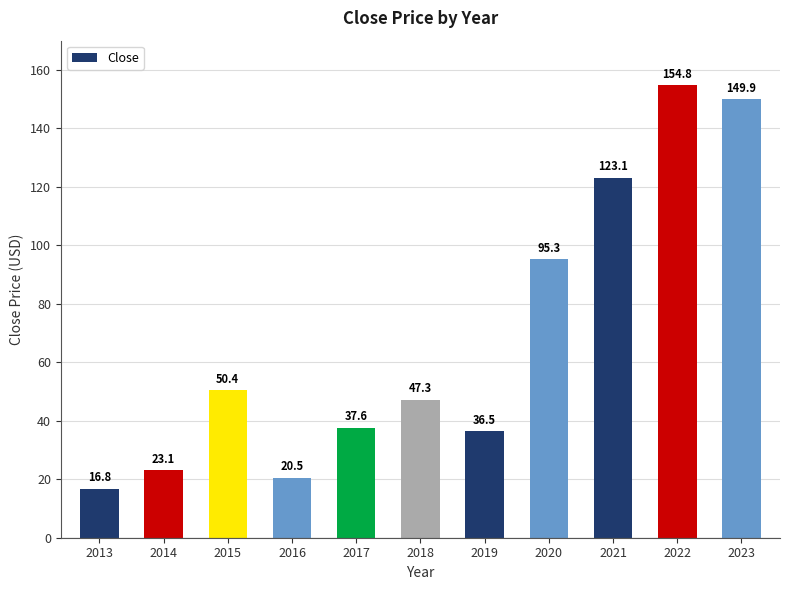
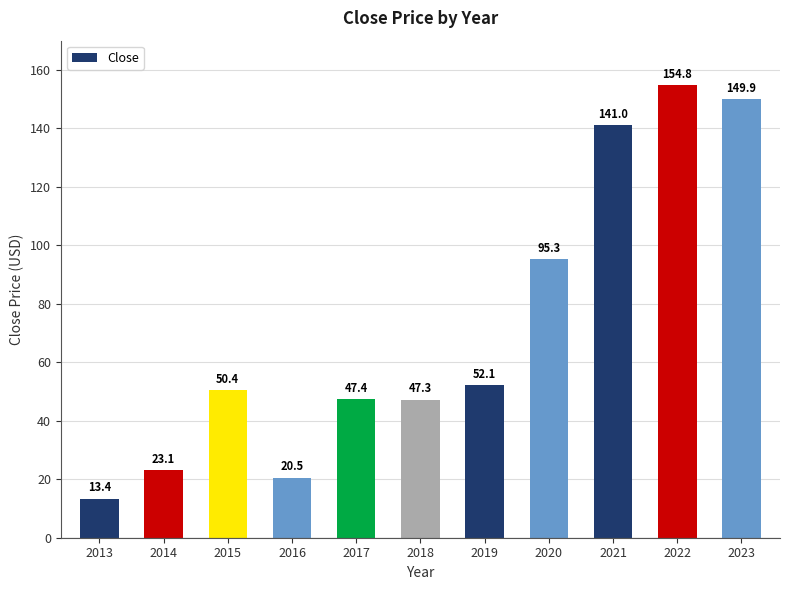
2013: 16.8 -> 13.4
2017: 37.6 -> 47.4
2019: 36.5 -> 52.1
2021: 123.1 -> 141.0
